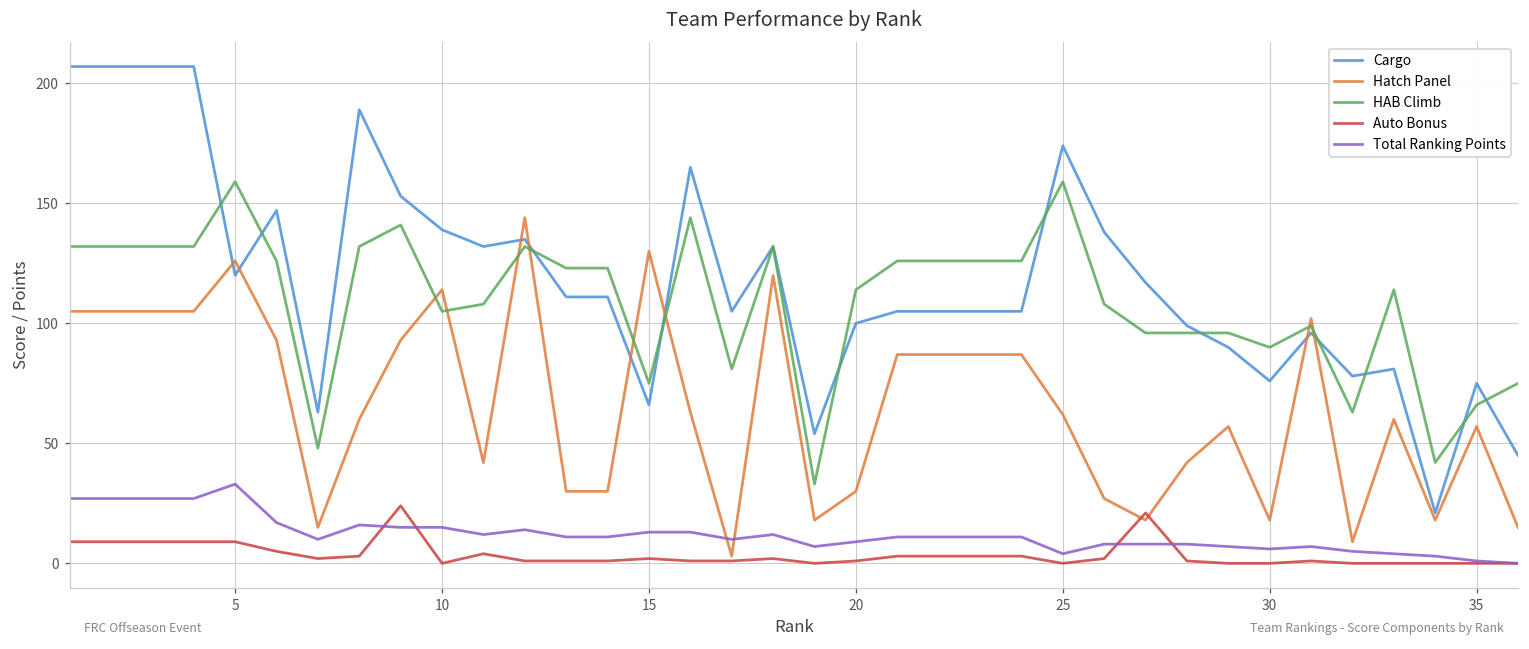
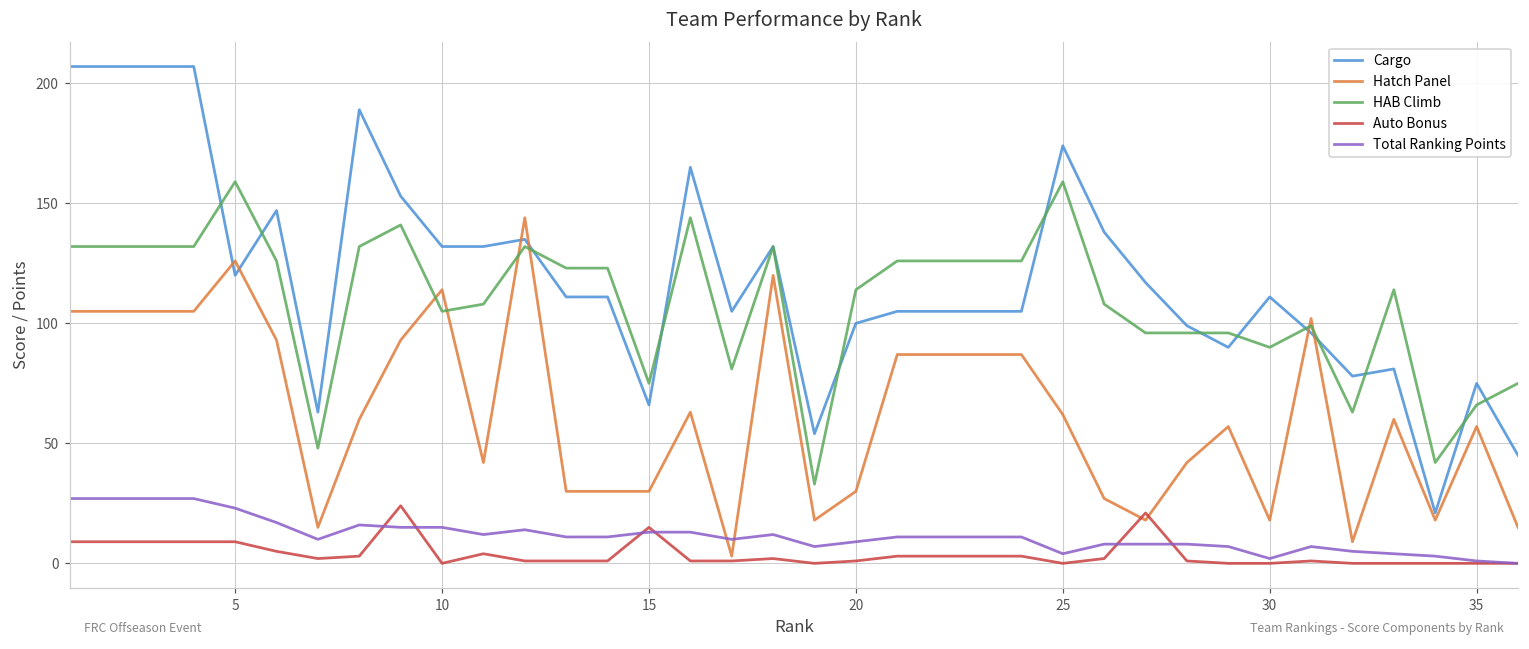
Total Ranking Points, 5: 33 -> 23
Cargo, 10: 139 -> 132
Hatch Panel, 15: 130 -> 30
Auto Bonus, 15: 2 -> 15
Cargo, 30: 76 -> 111
Total Ranking Points, 30: 6 -> 2
